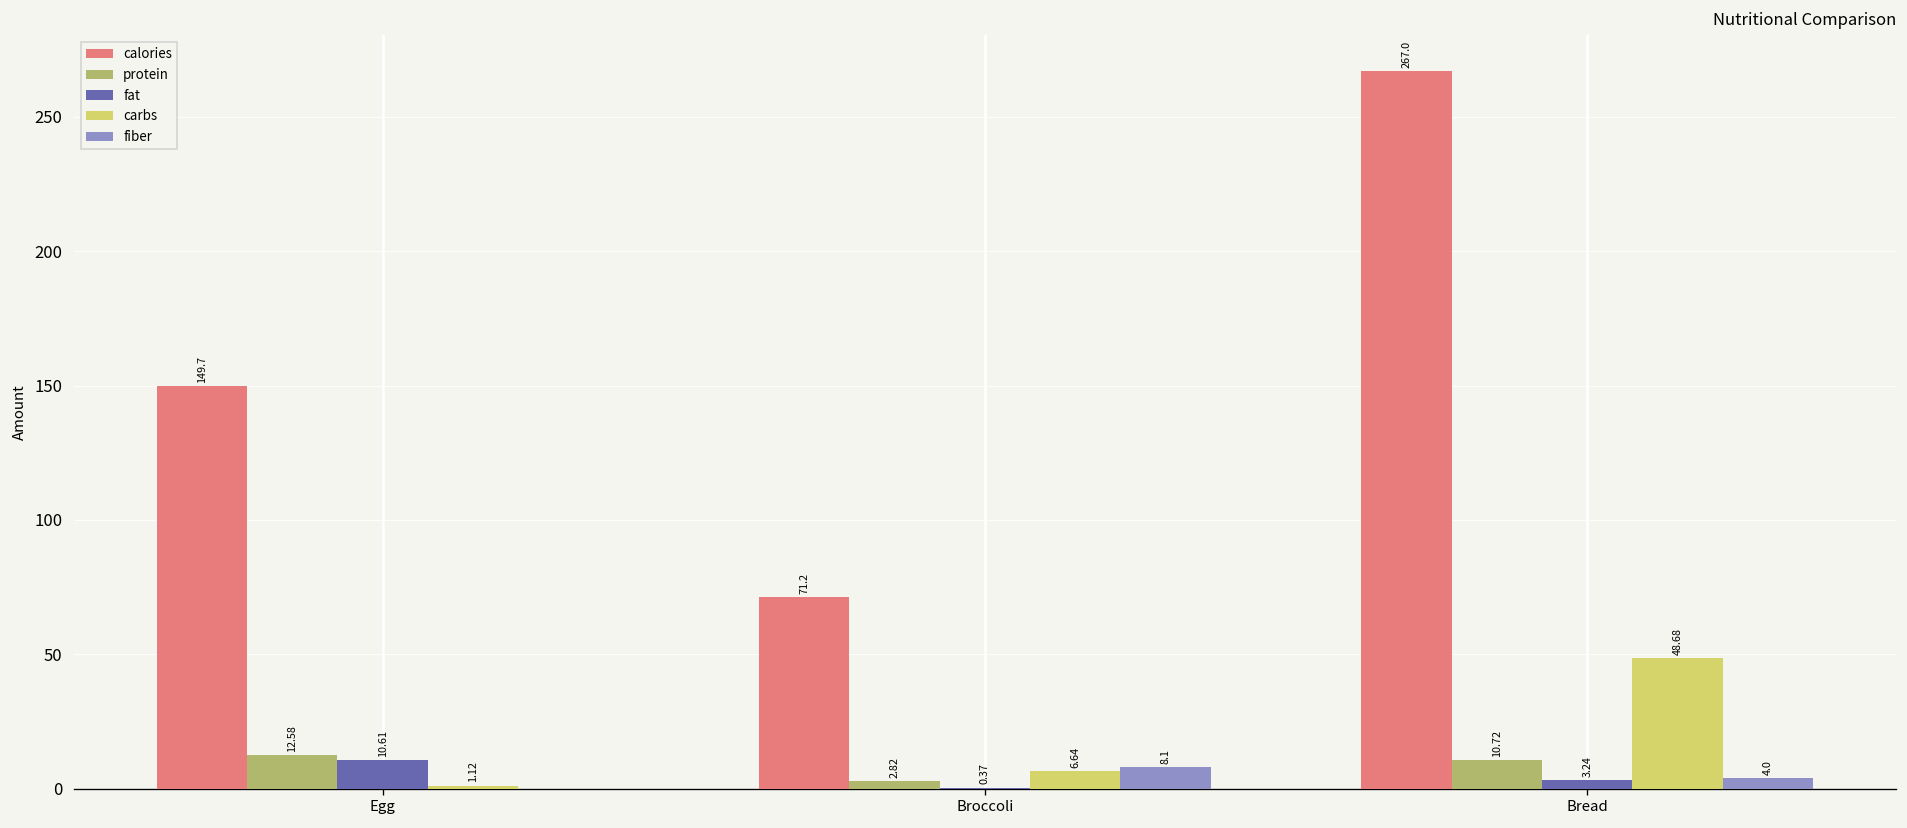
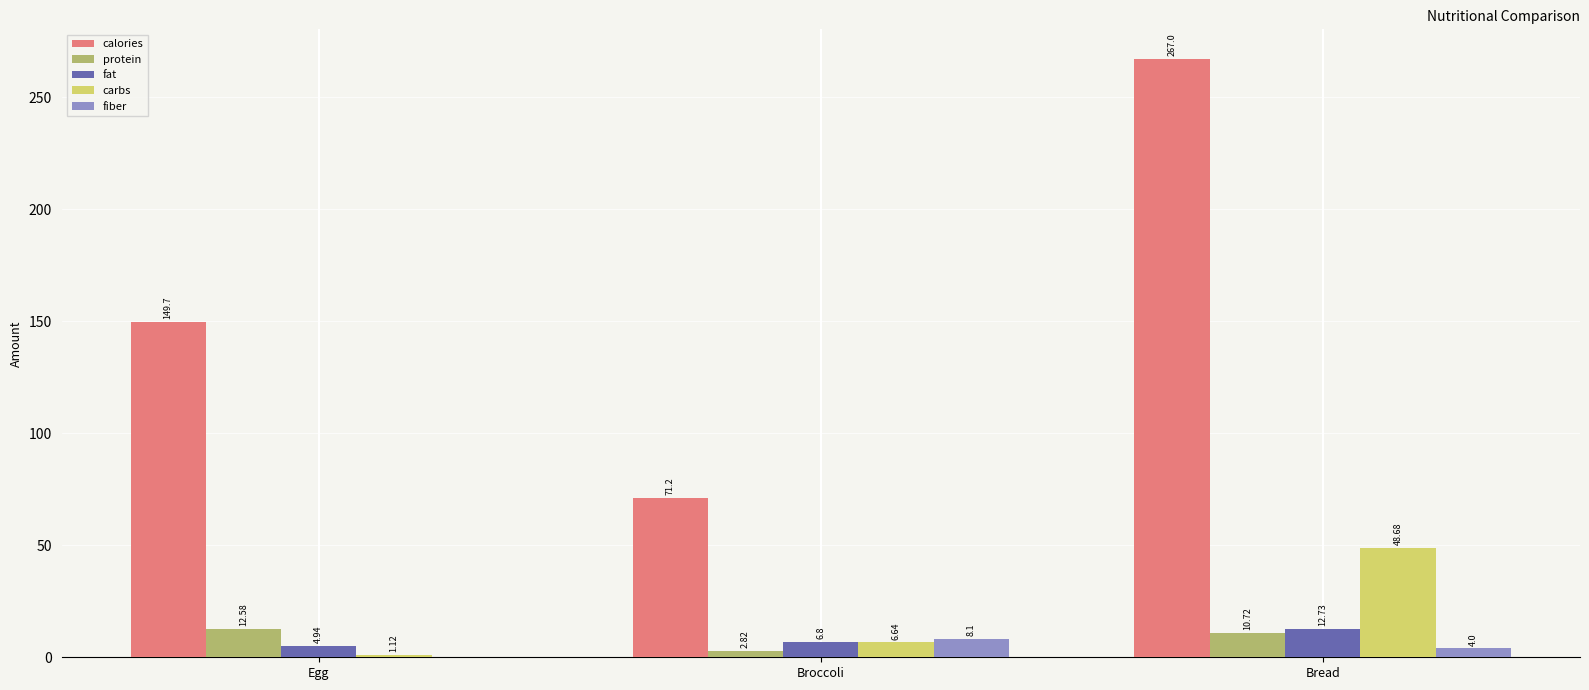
fat, Egg: 10.61 -> 4.94
fat, Broccoli: 0.37 -> 6.8
fat, Bread: 3.24 -> 12.73
